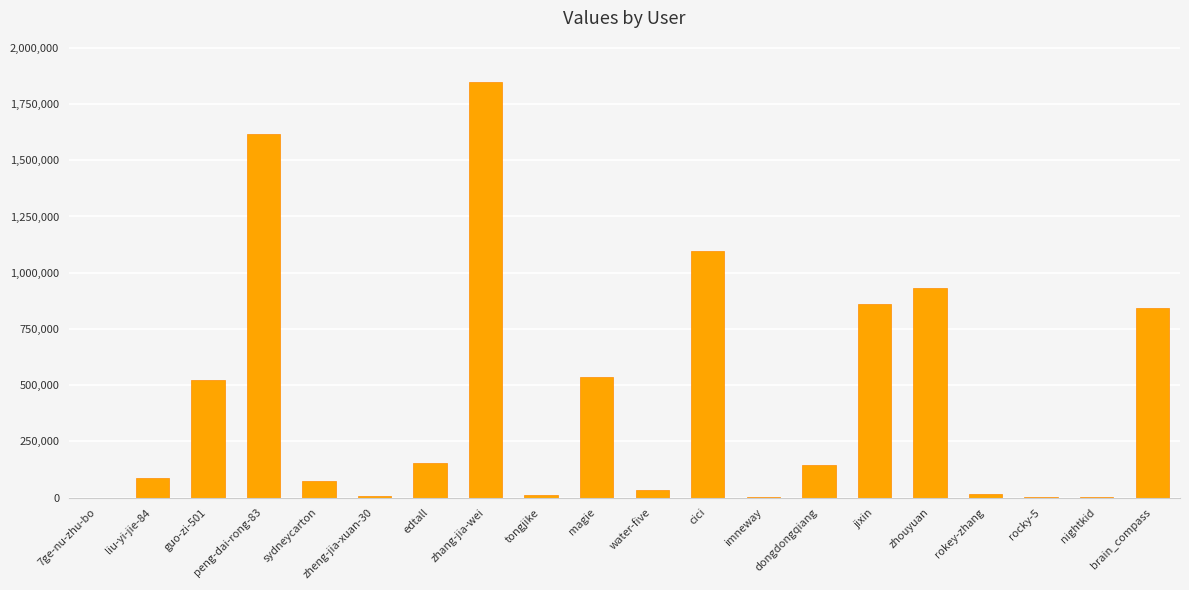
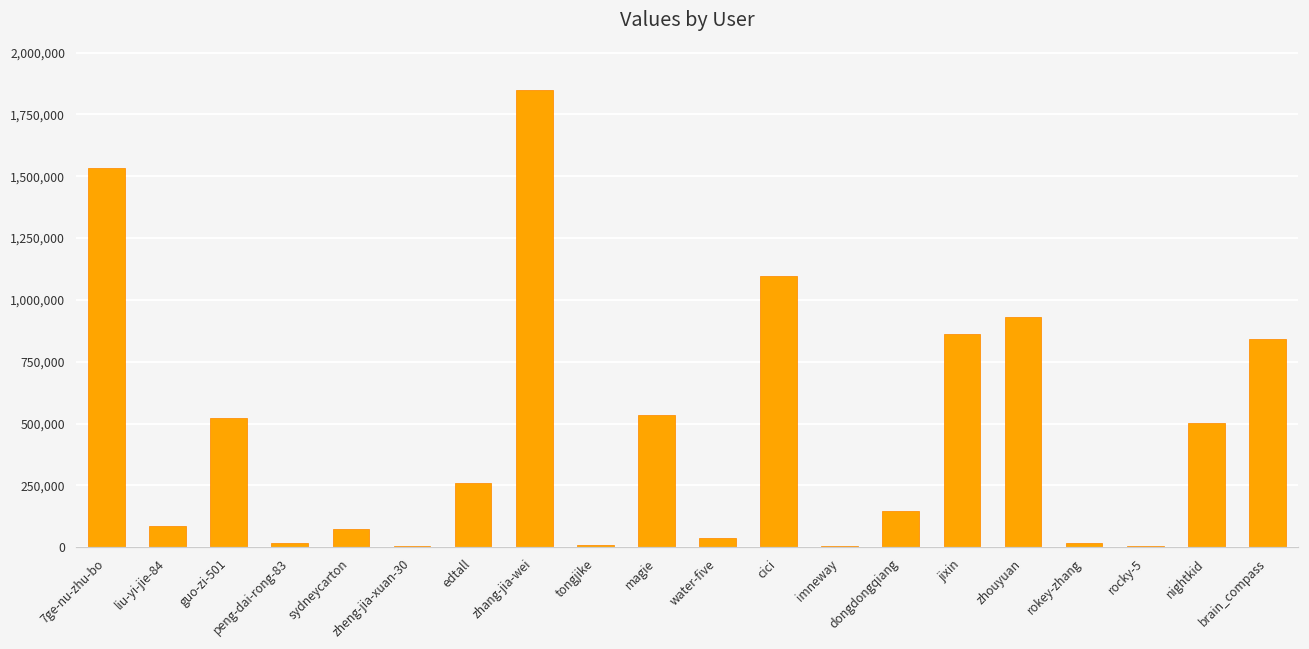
7ge-nu-zhu-bo: 0 -> 1,530,000
peng-dai-rong-83: 1,620,000 -> 20,000
edtall: 150,000 -> 260,000
nightkid: 0 -> 500,000
